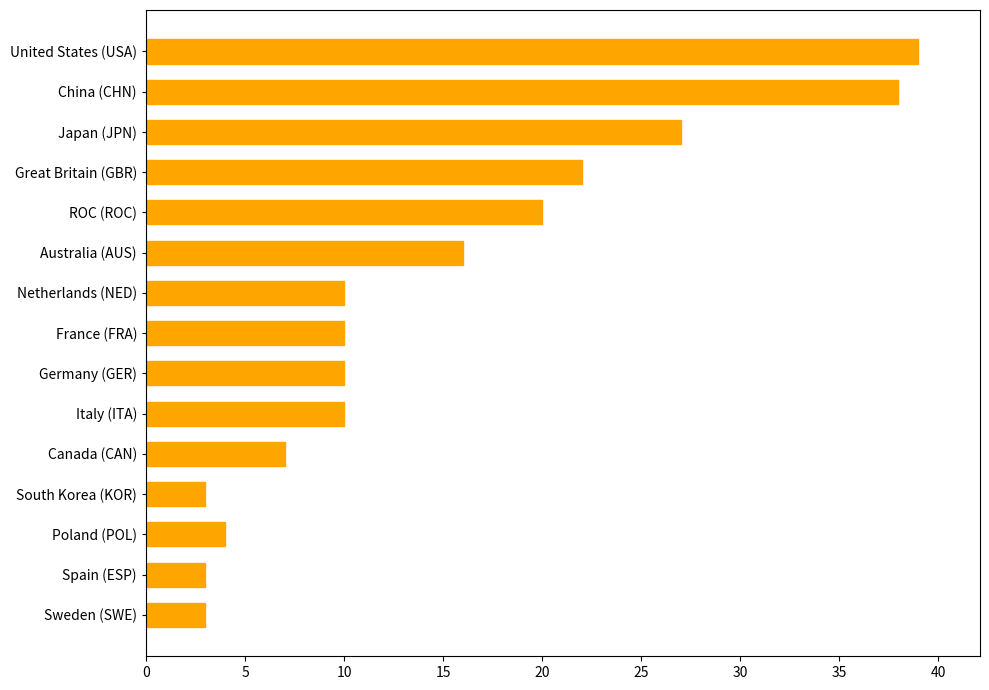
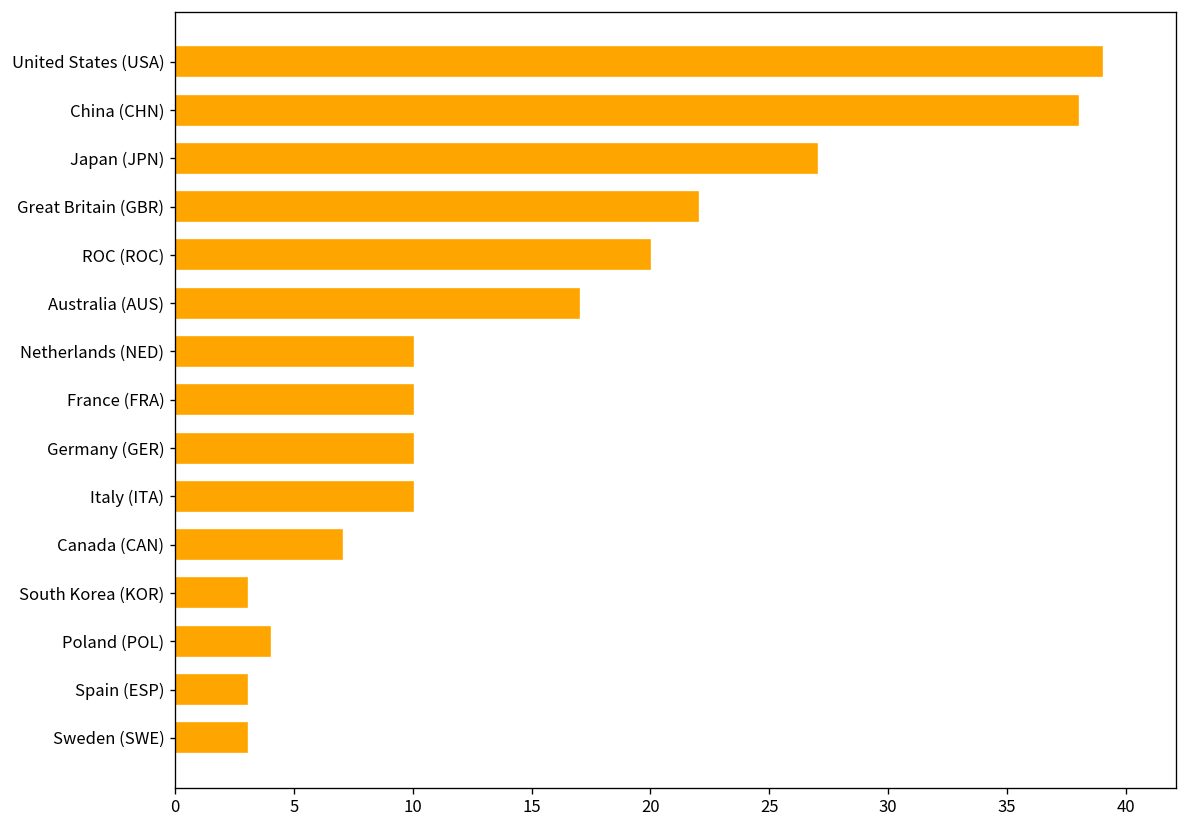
Australia (AUS): 16 -> 17
